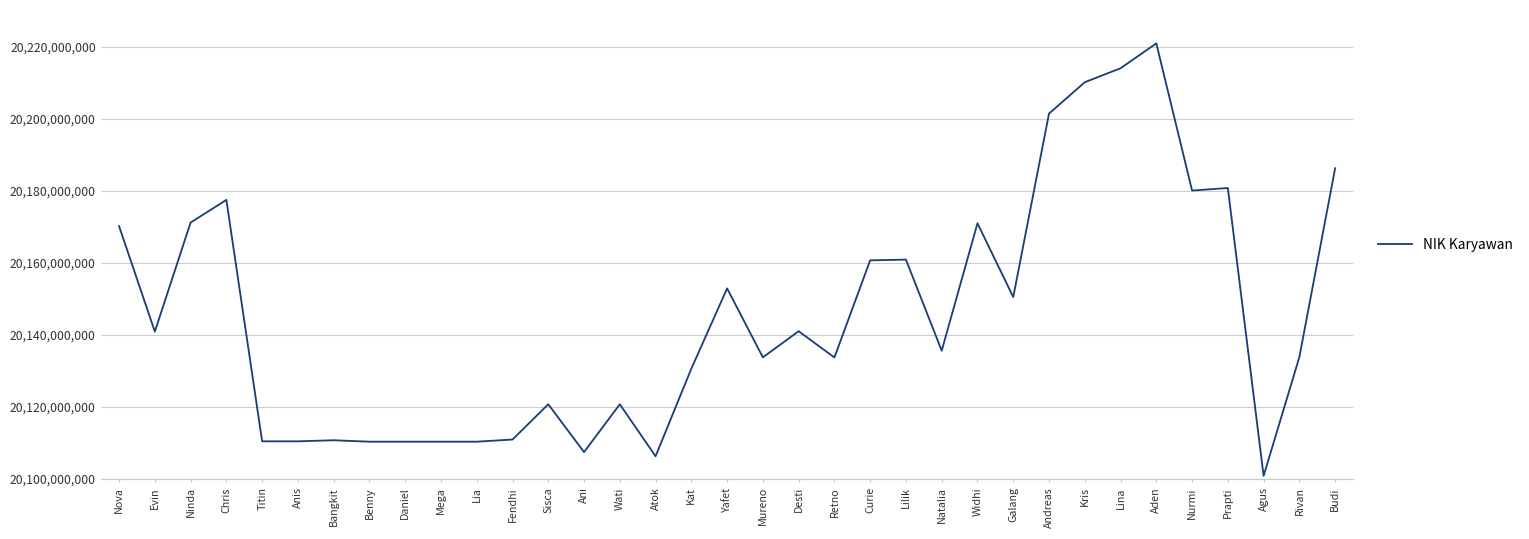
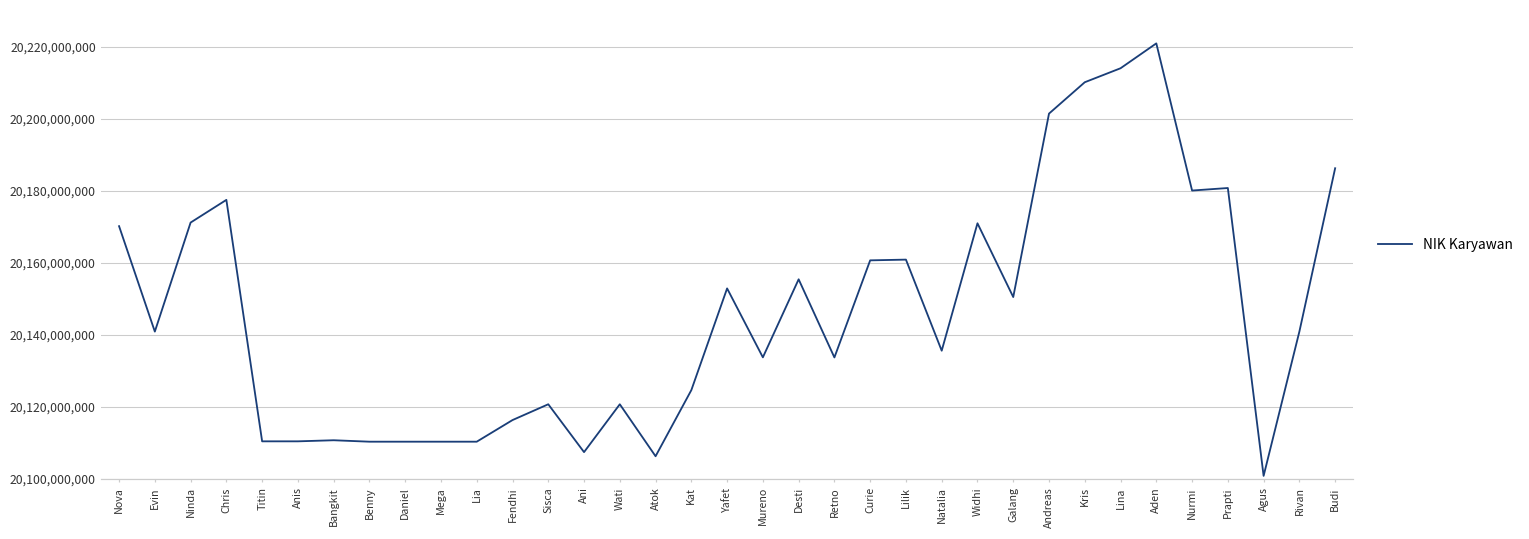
Fendhi: 20,111,000,000 -> 20,116,000,000
Kat: 20,131,000,000 -> 20,125,000,000
Desti: 20,141,000,000 -> 20,155,000,000
Rivan: 20,134,000,000 -> 20,141,000,000
